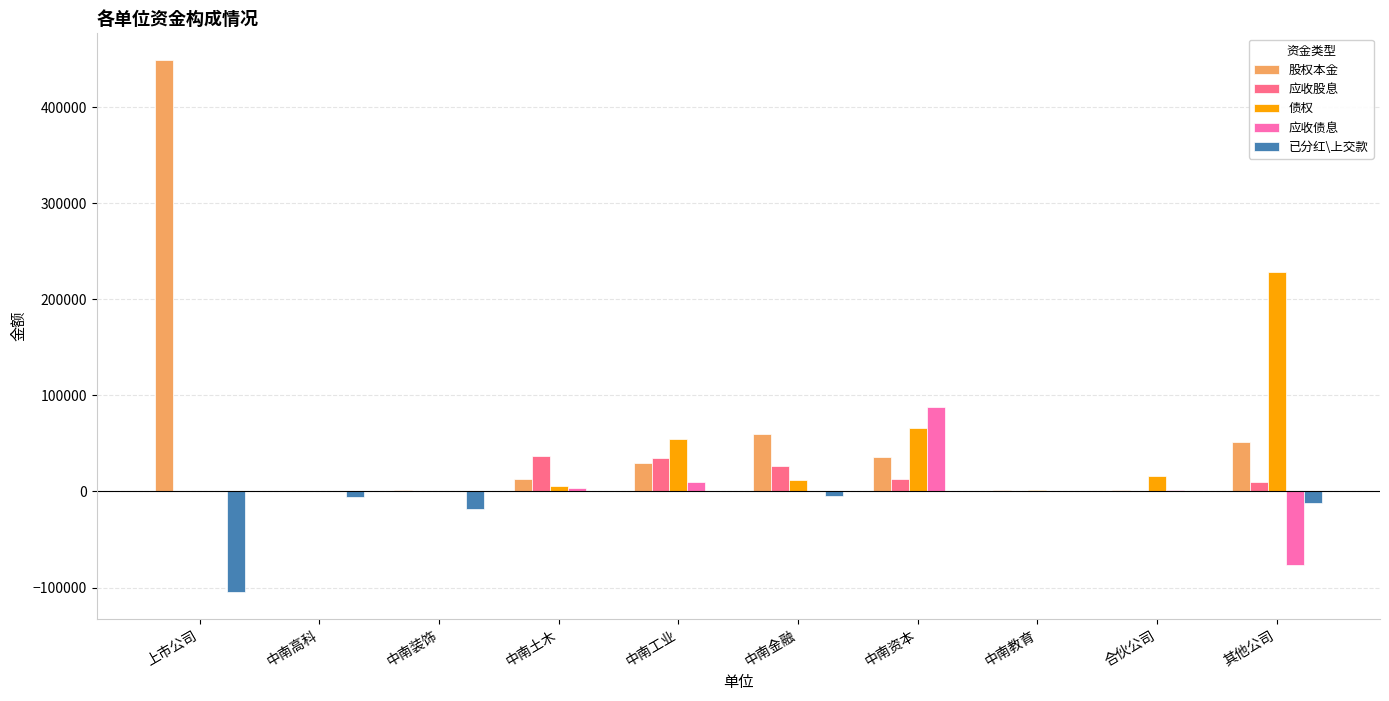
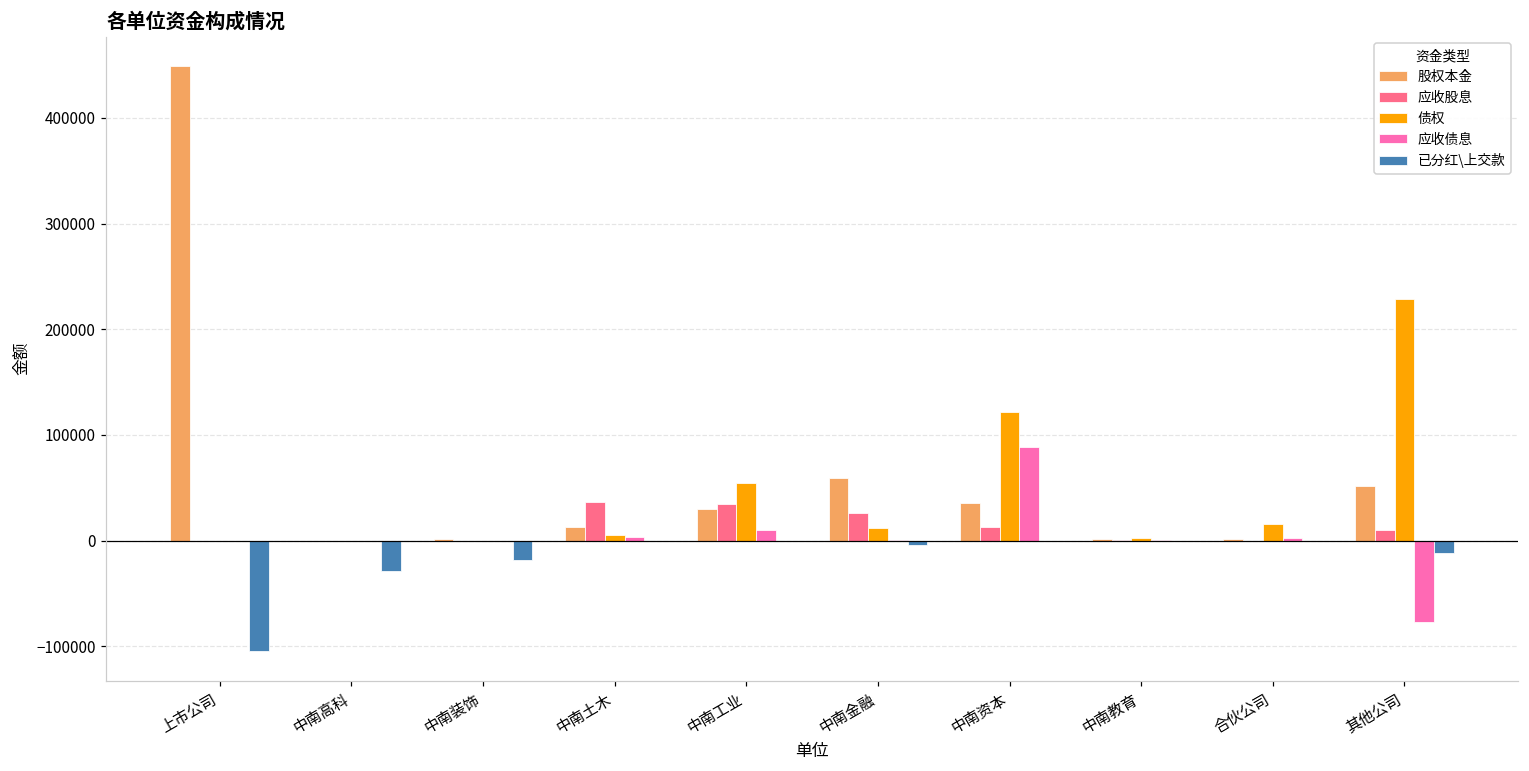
已分红\上交款, 中南高科: -10000 -> -30000
债权, 中南资本: 70000 -> 120000
